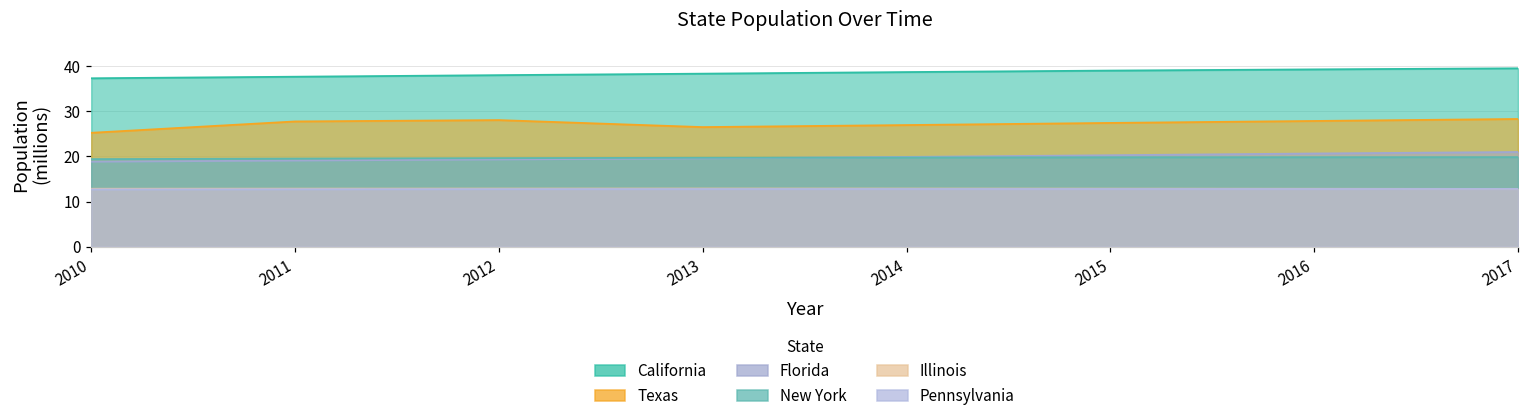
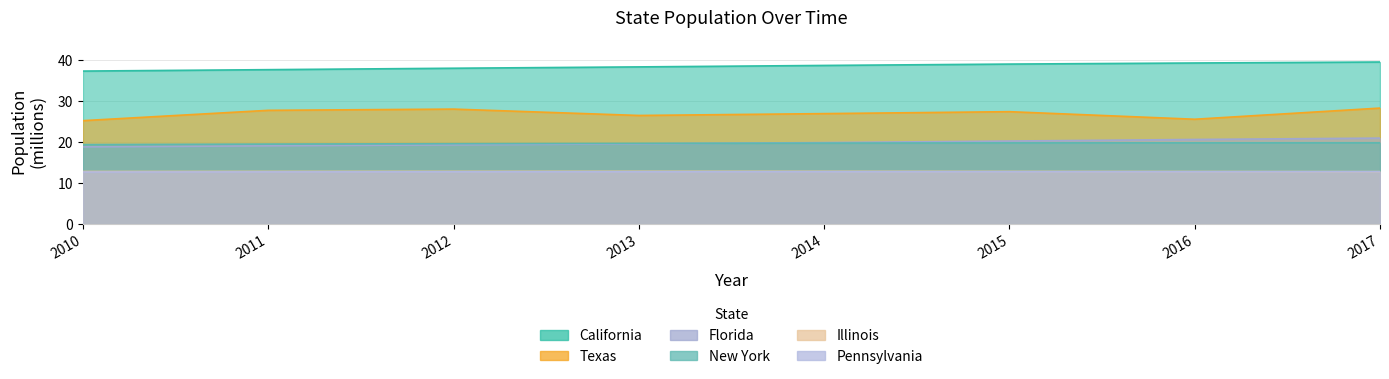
Texas, 2016: 28 -> 26
